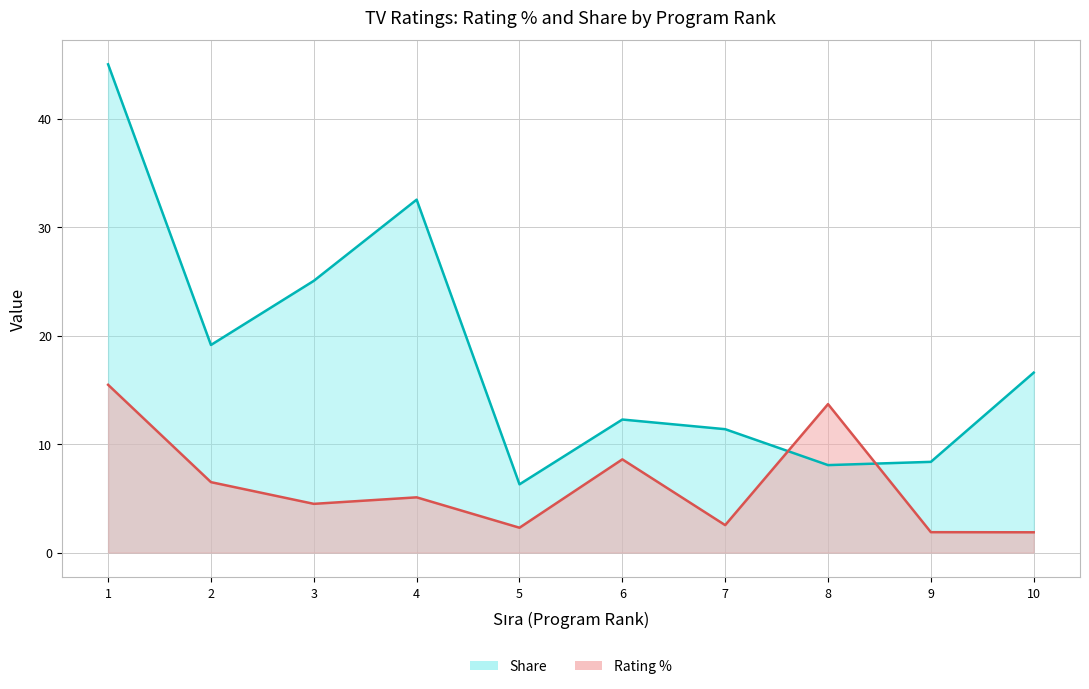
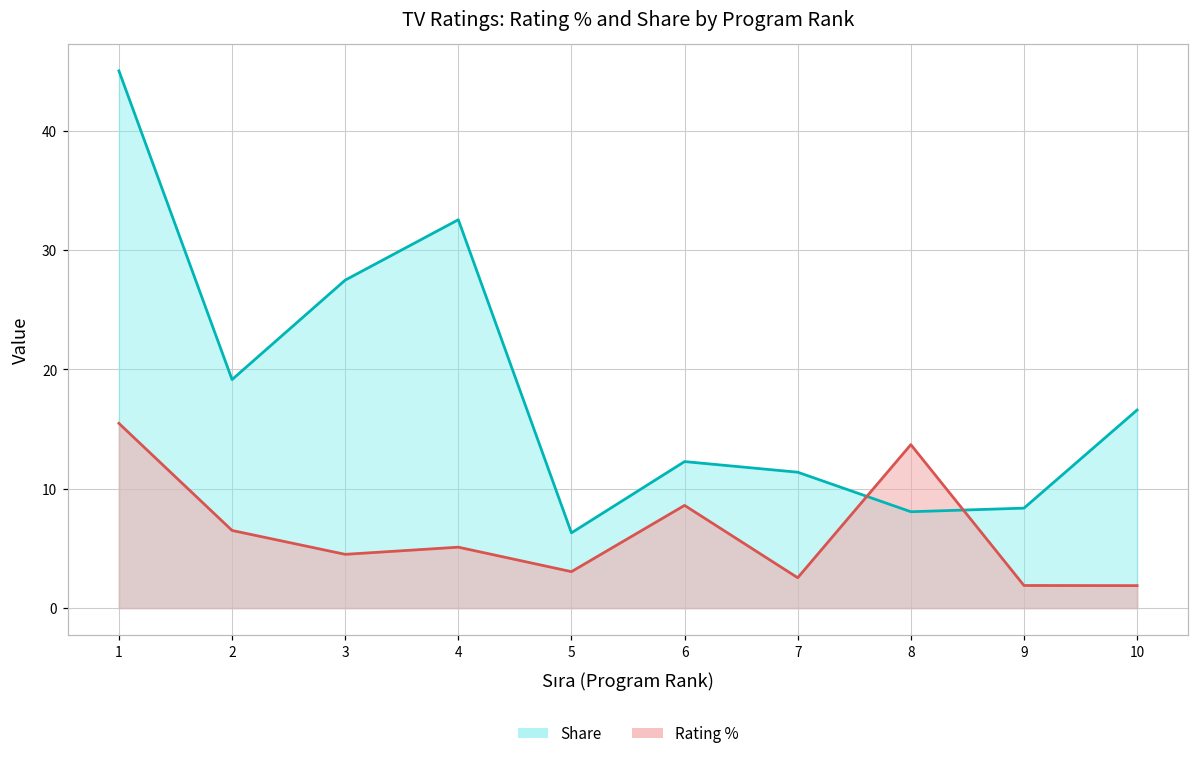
Share, 3: 25.1 -> 27.5
Rating %, 5: 2.3 -> 3.1
